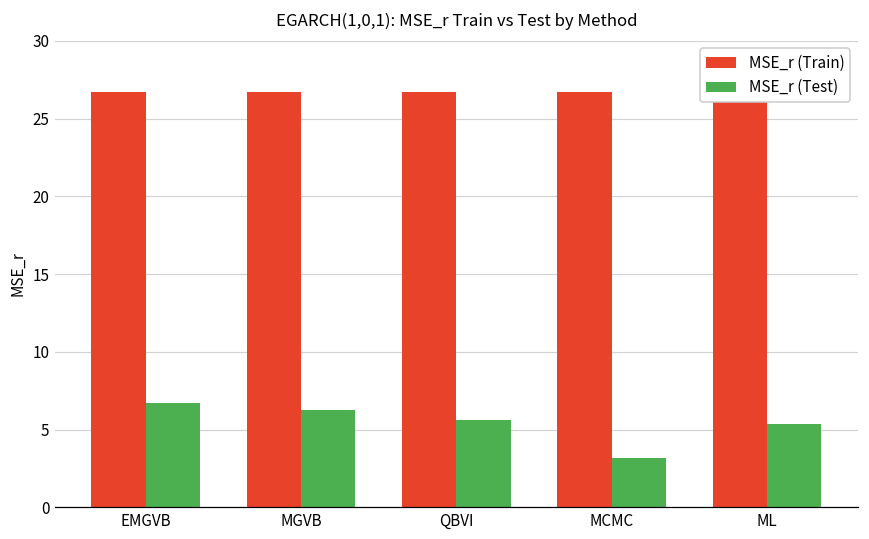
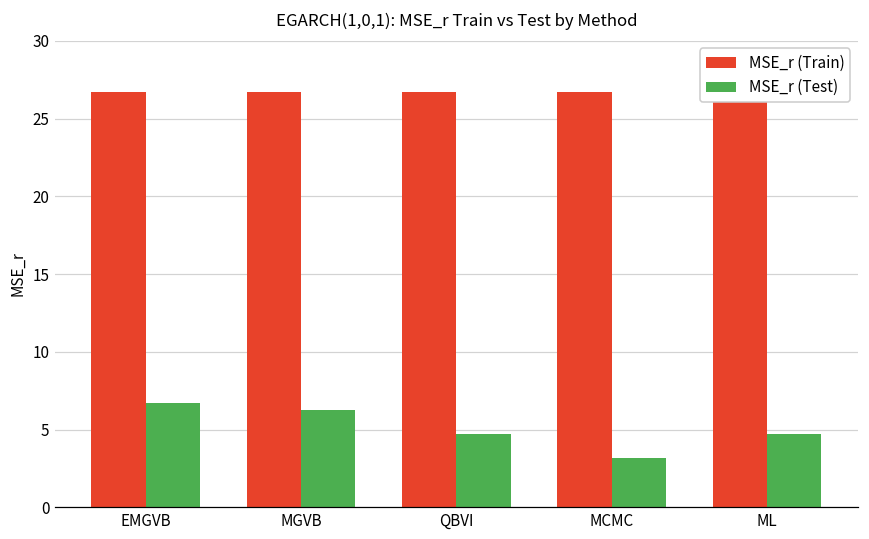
MSE_r (Test), QBVI: 5.6 -> 4.7
MSE_r (Test), ML: 5.4 -> 4.7
